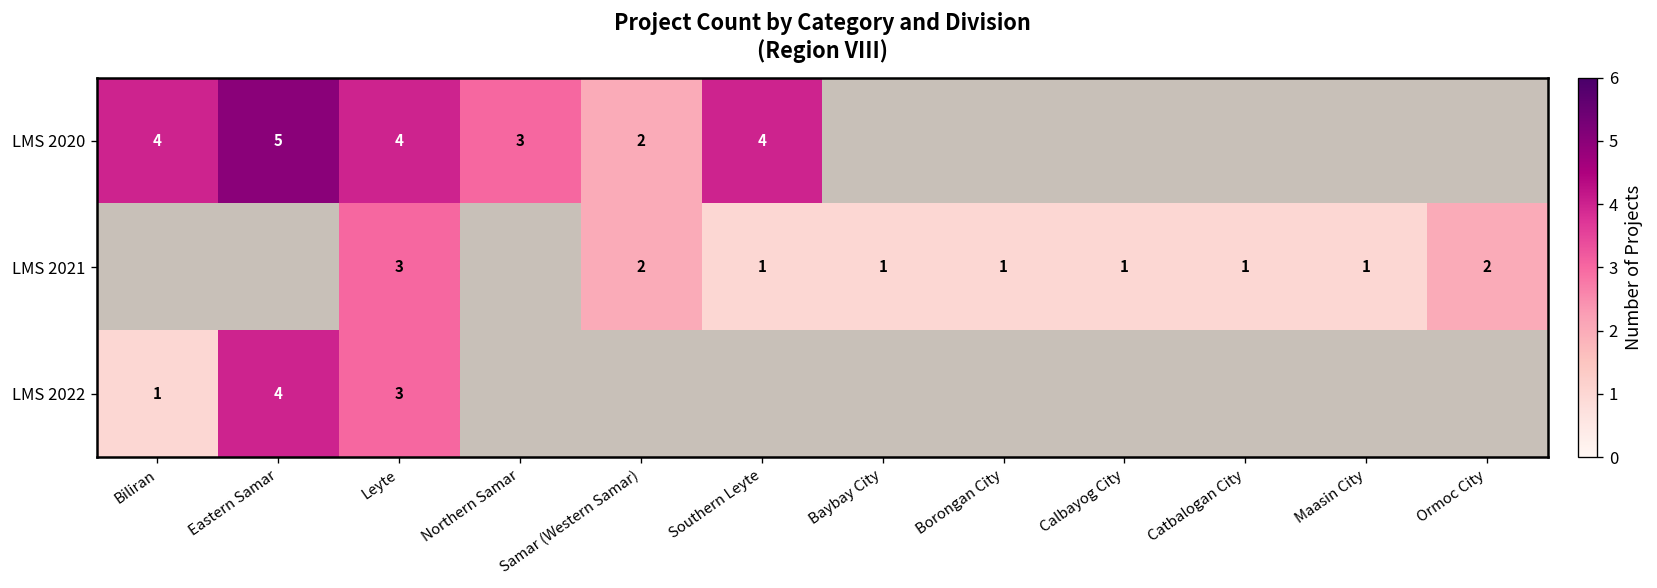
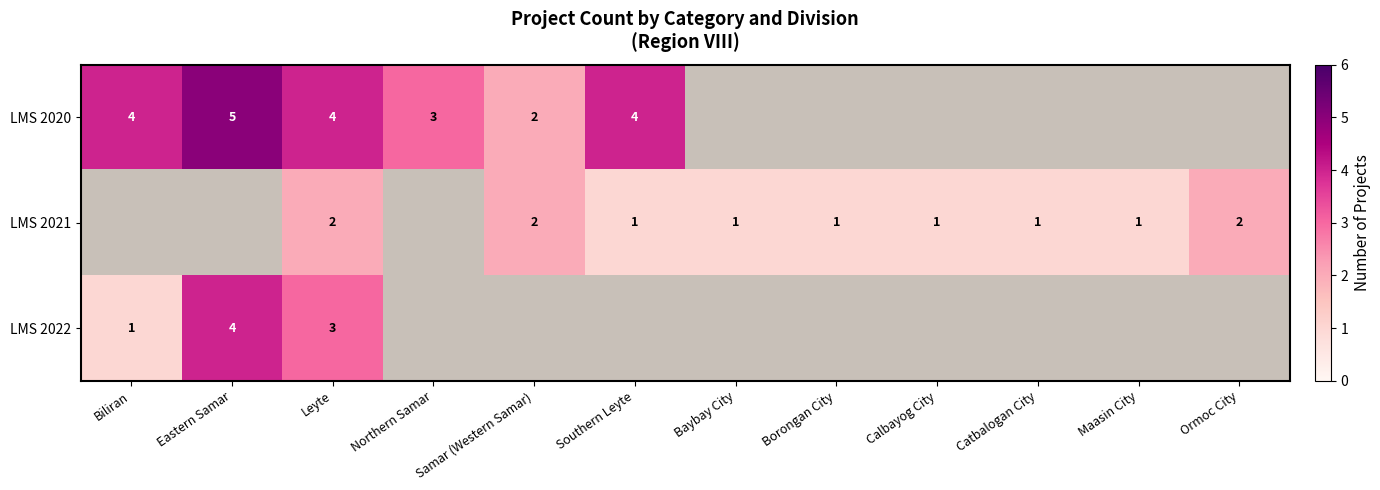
LMS 2021, Leyte: 3 -> 2
